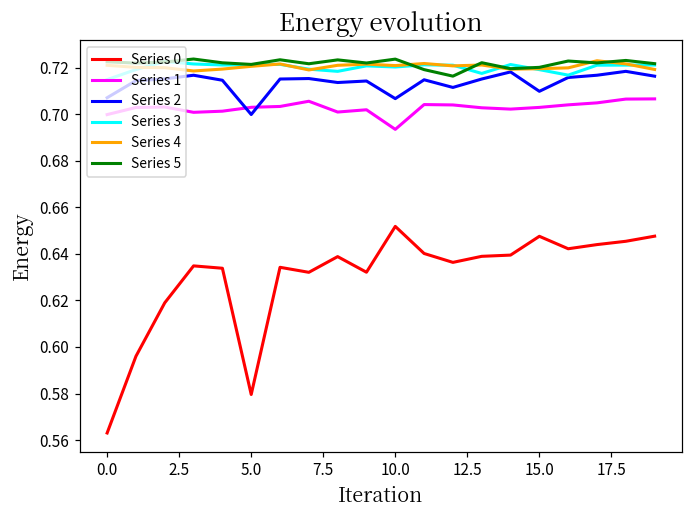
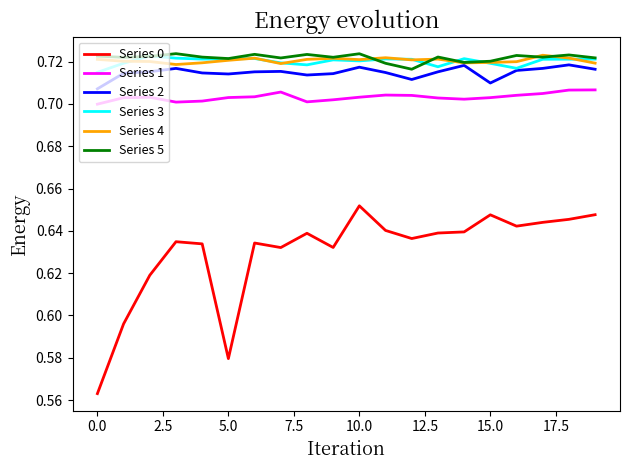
Series 2, 5.0: 0.700 -> 0.714
Series 1, 10.0: 0.694 -> 0.703
Series 2, 10.0: 0.707 -> 0.717
